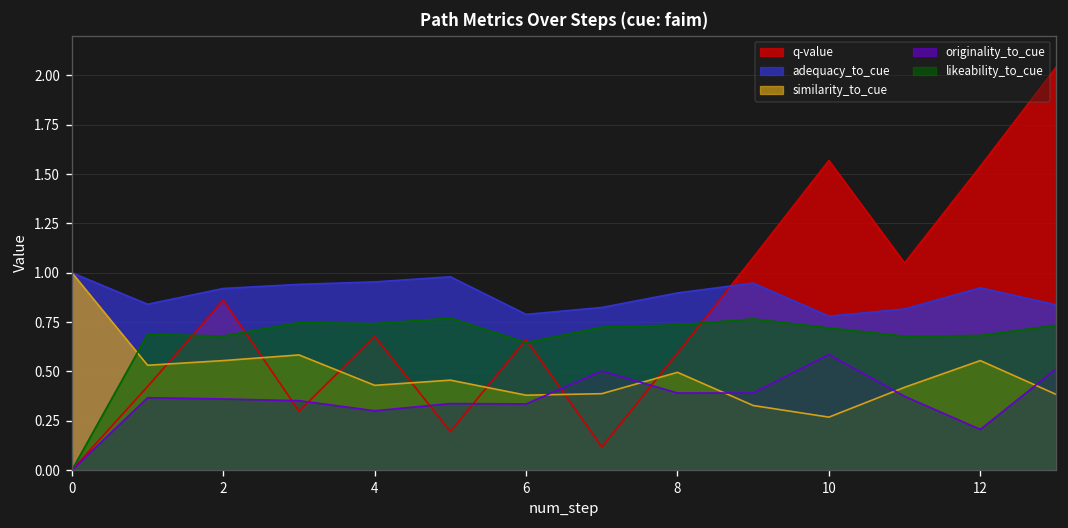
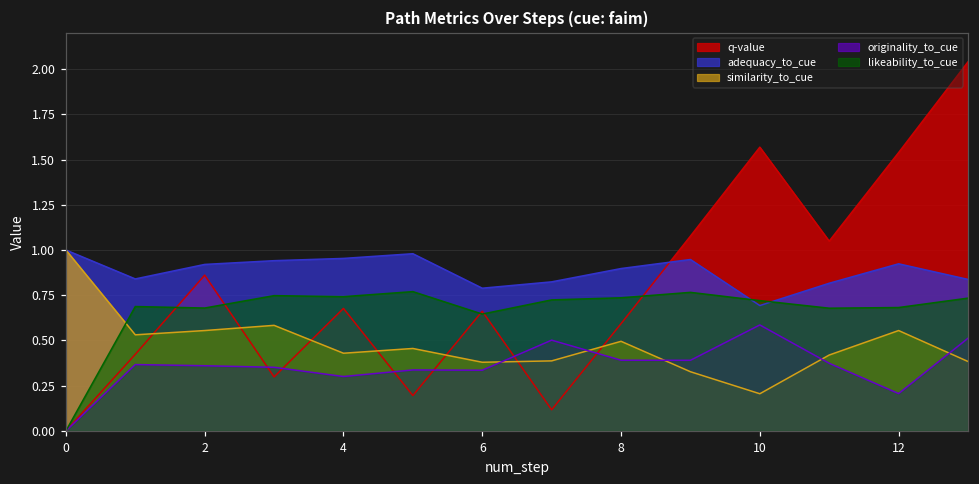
adequacy_to_cue, 10: 0.78 -> 0.69
similarity_to_cue, 10: 0.27 -> 0.21
